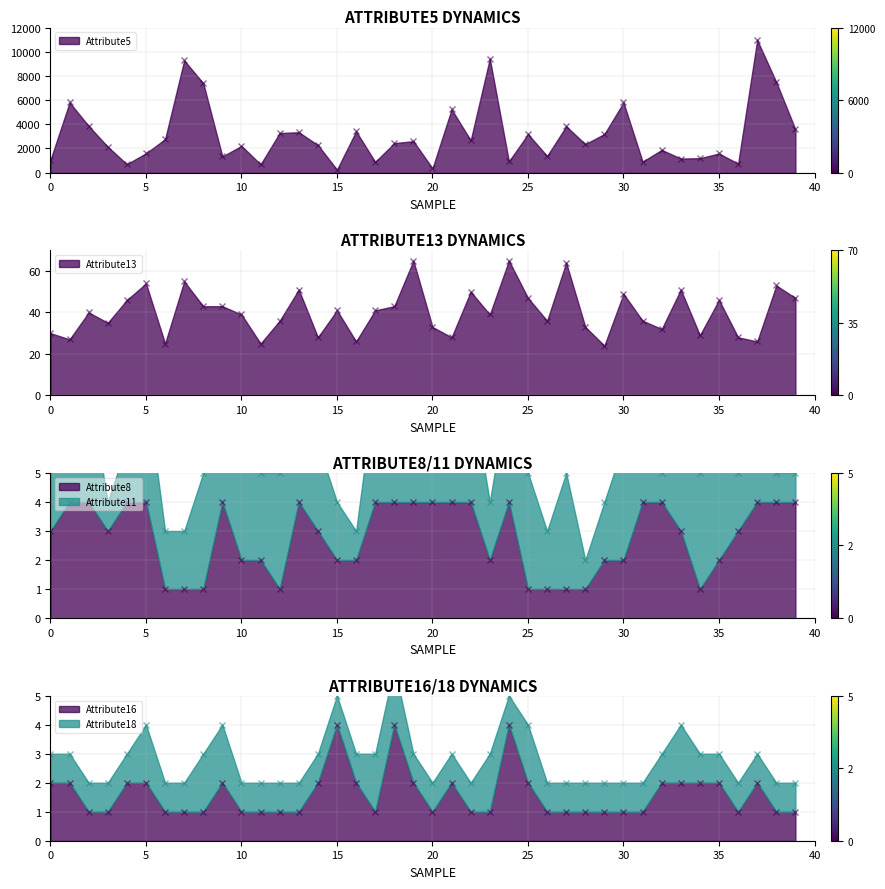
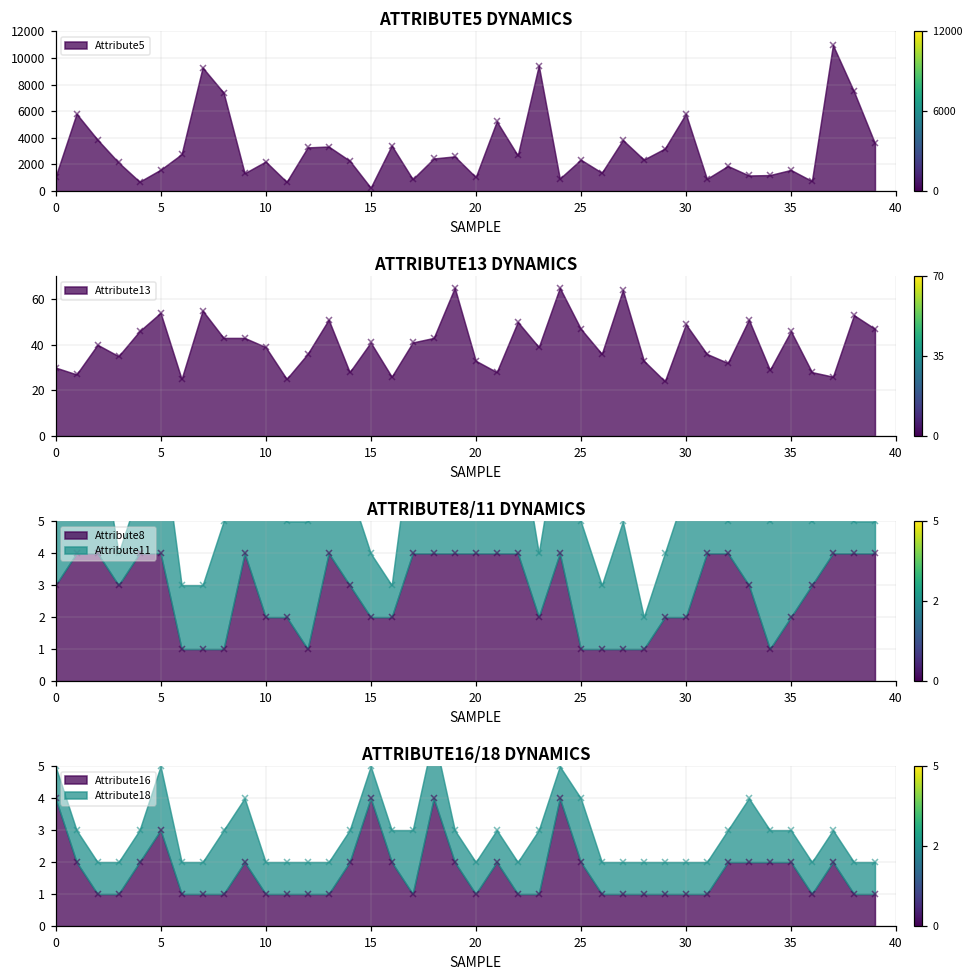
ATTRIBUTE5 DYNAMICS, 20: 400 -> 1000
ATTRIBUTE5 DYNAMICS, 25: 3200 -> 2400
ATTRIBUTE16/18 DYNAMICS, Attribute16, 0: 2 -> 4
ATTRIBUTE16/18 DYNAMICS, Attribute16, 5: 2 -> 3
